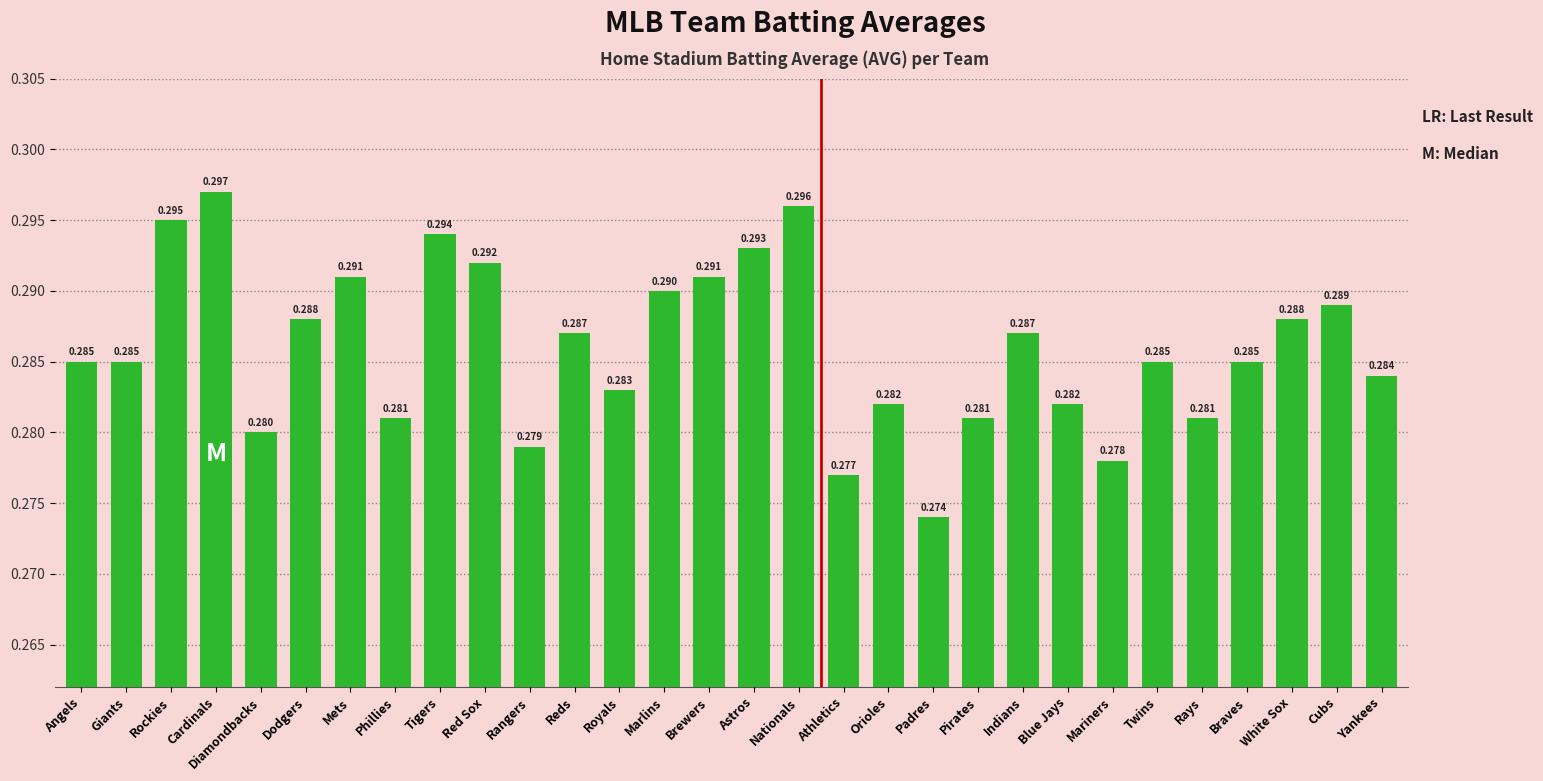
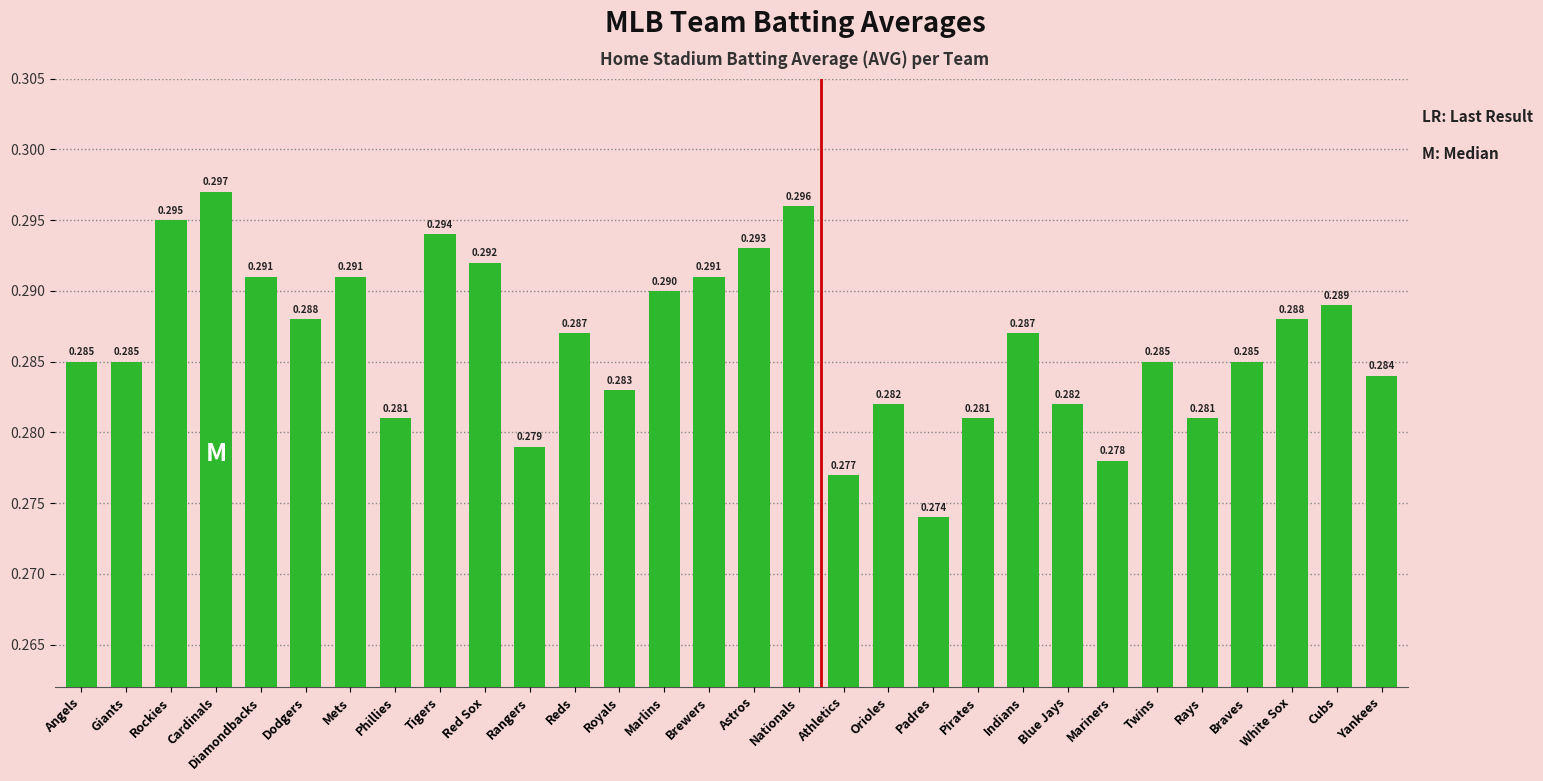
Diamondbacks: 0.280 -> 0.291
